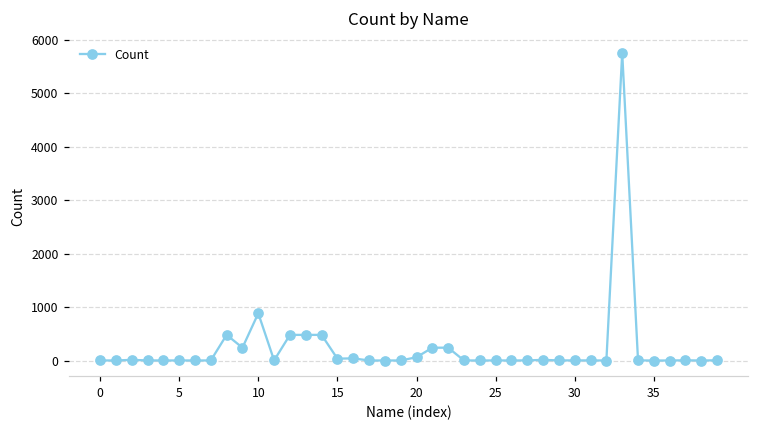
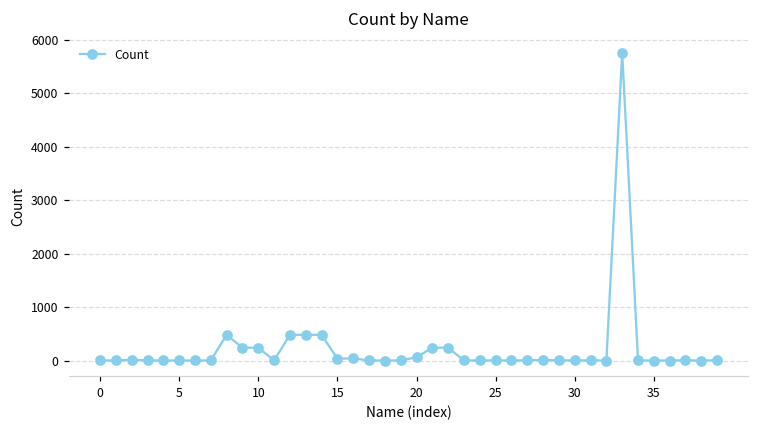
10: 900 -> 200
